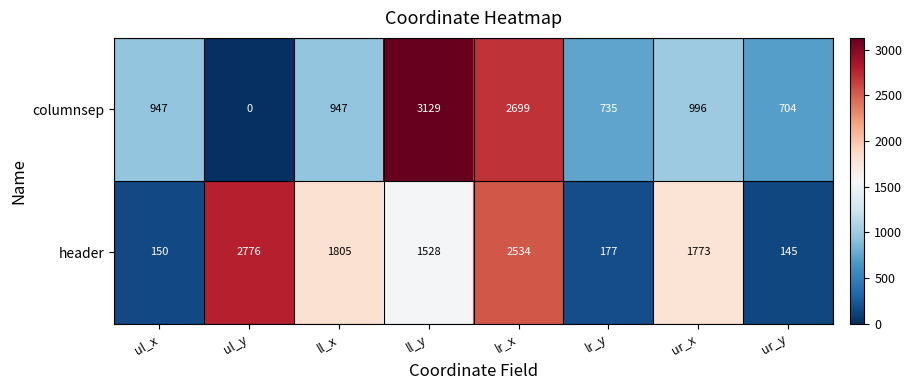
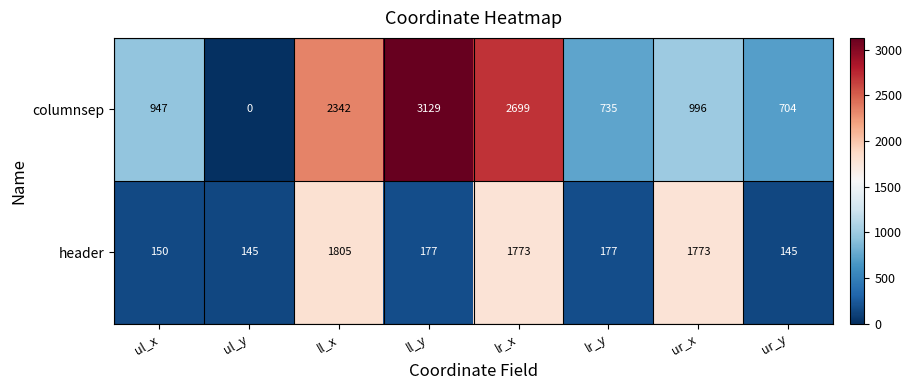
columnsep, ll_x: 947 -> 2342
header, ul_y: 2776 -> 145
header, ll_y: 1528 -> 177
header, lr_x: 2534 -> 1773
